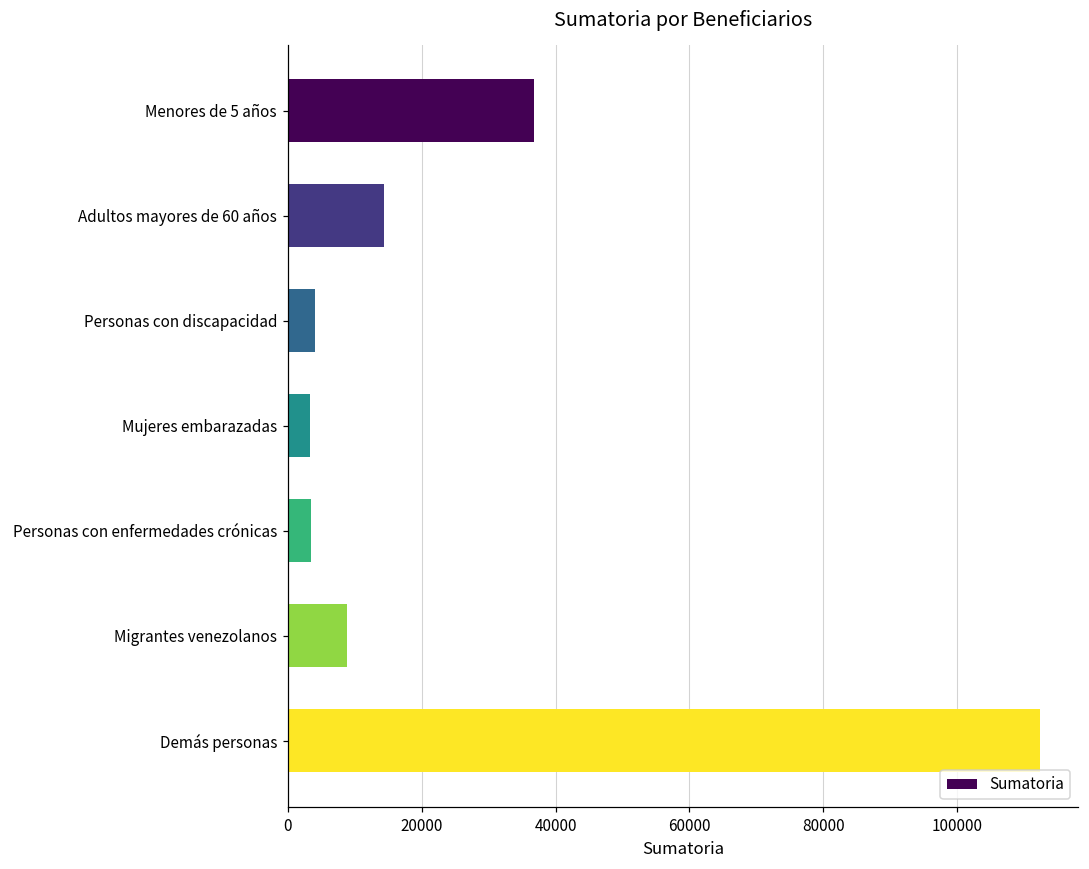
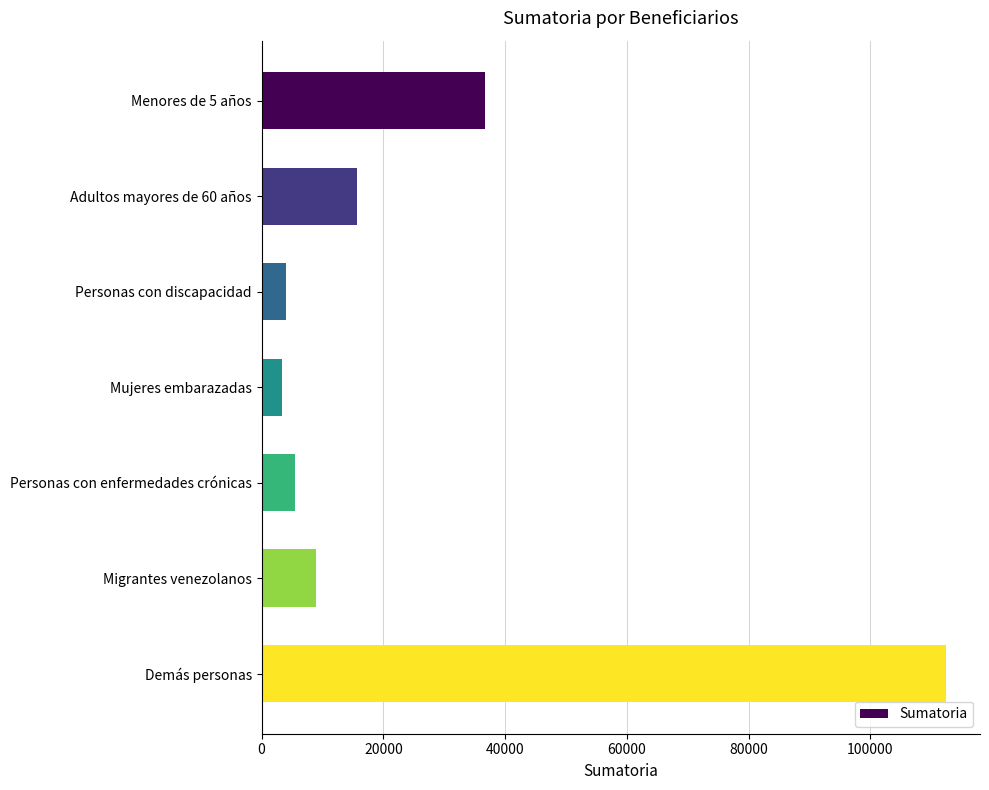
Adultos mayores de 60 años: 14000 -> 16000
Personas con enfermedades crónicas: 4000 -> 5000
